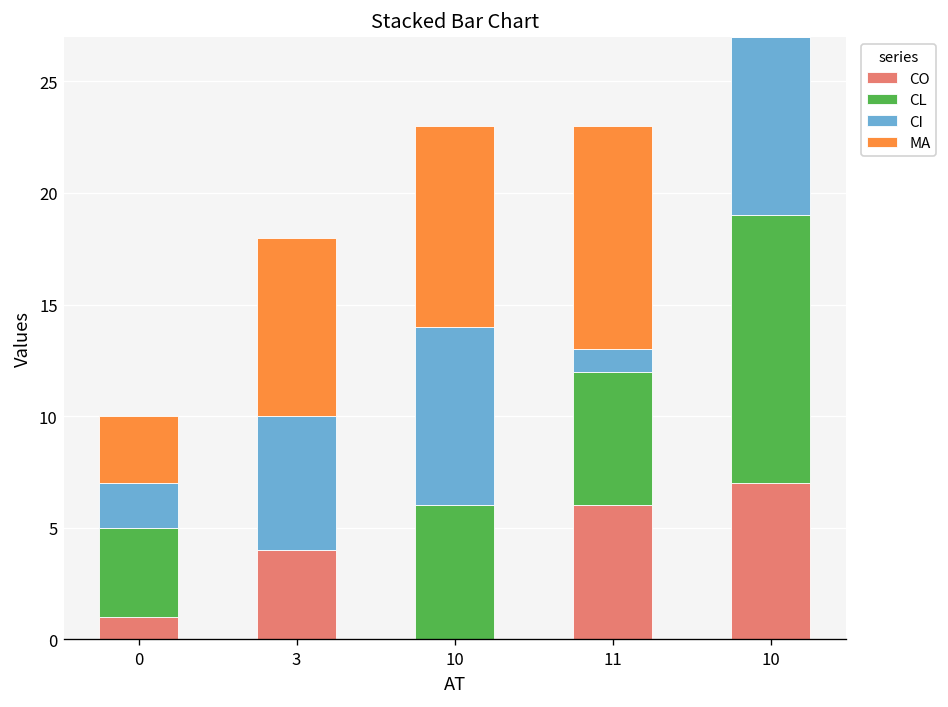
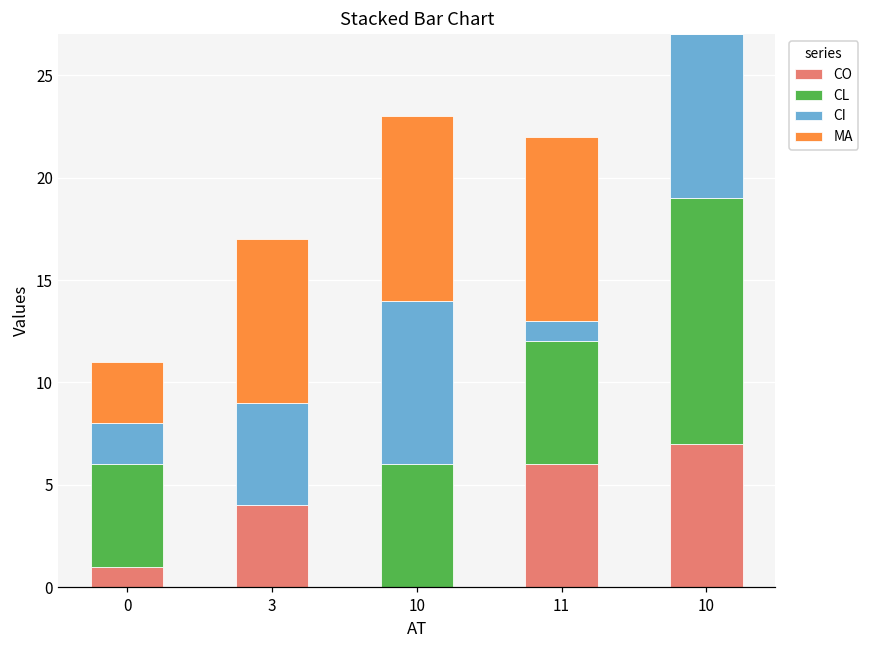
CL, 0: 4 -> 5
CI, 3: 6 -> 5
MA, 11: 10 -> 9
